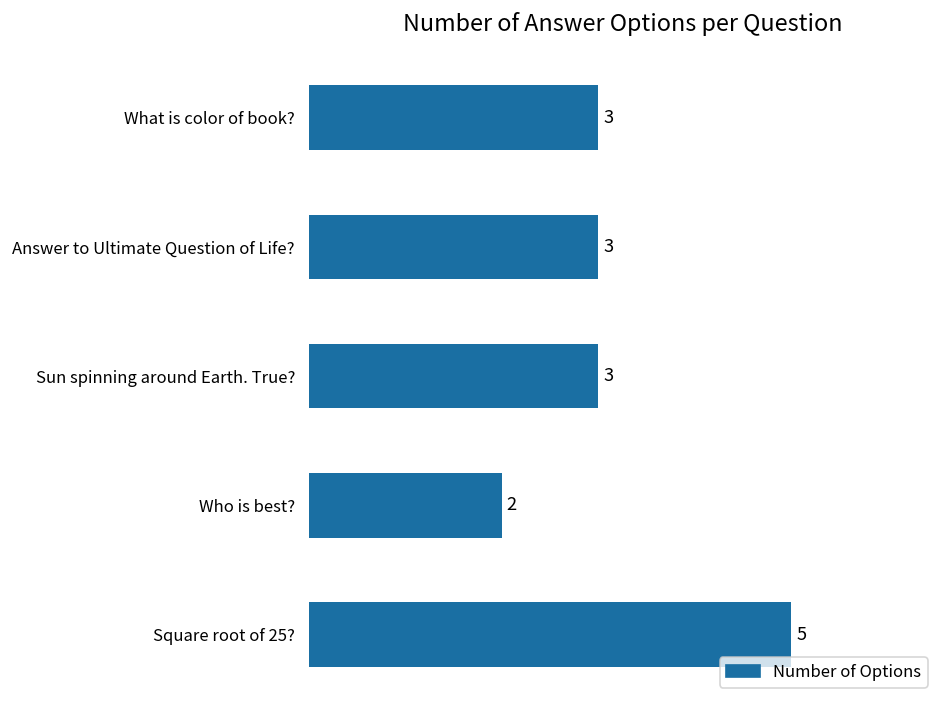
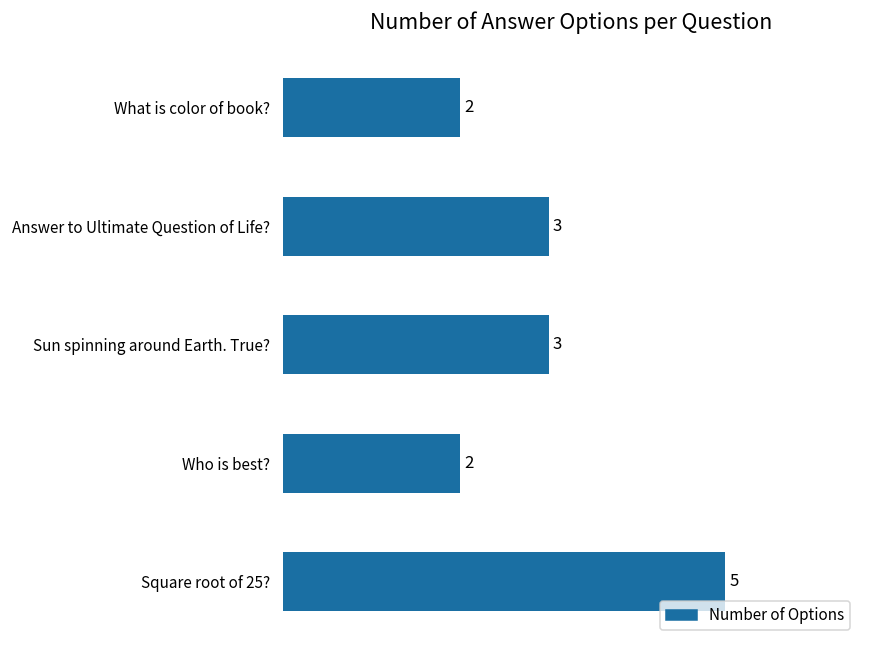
What is color of book?: 3 -> 2
